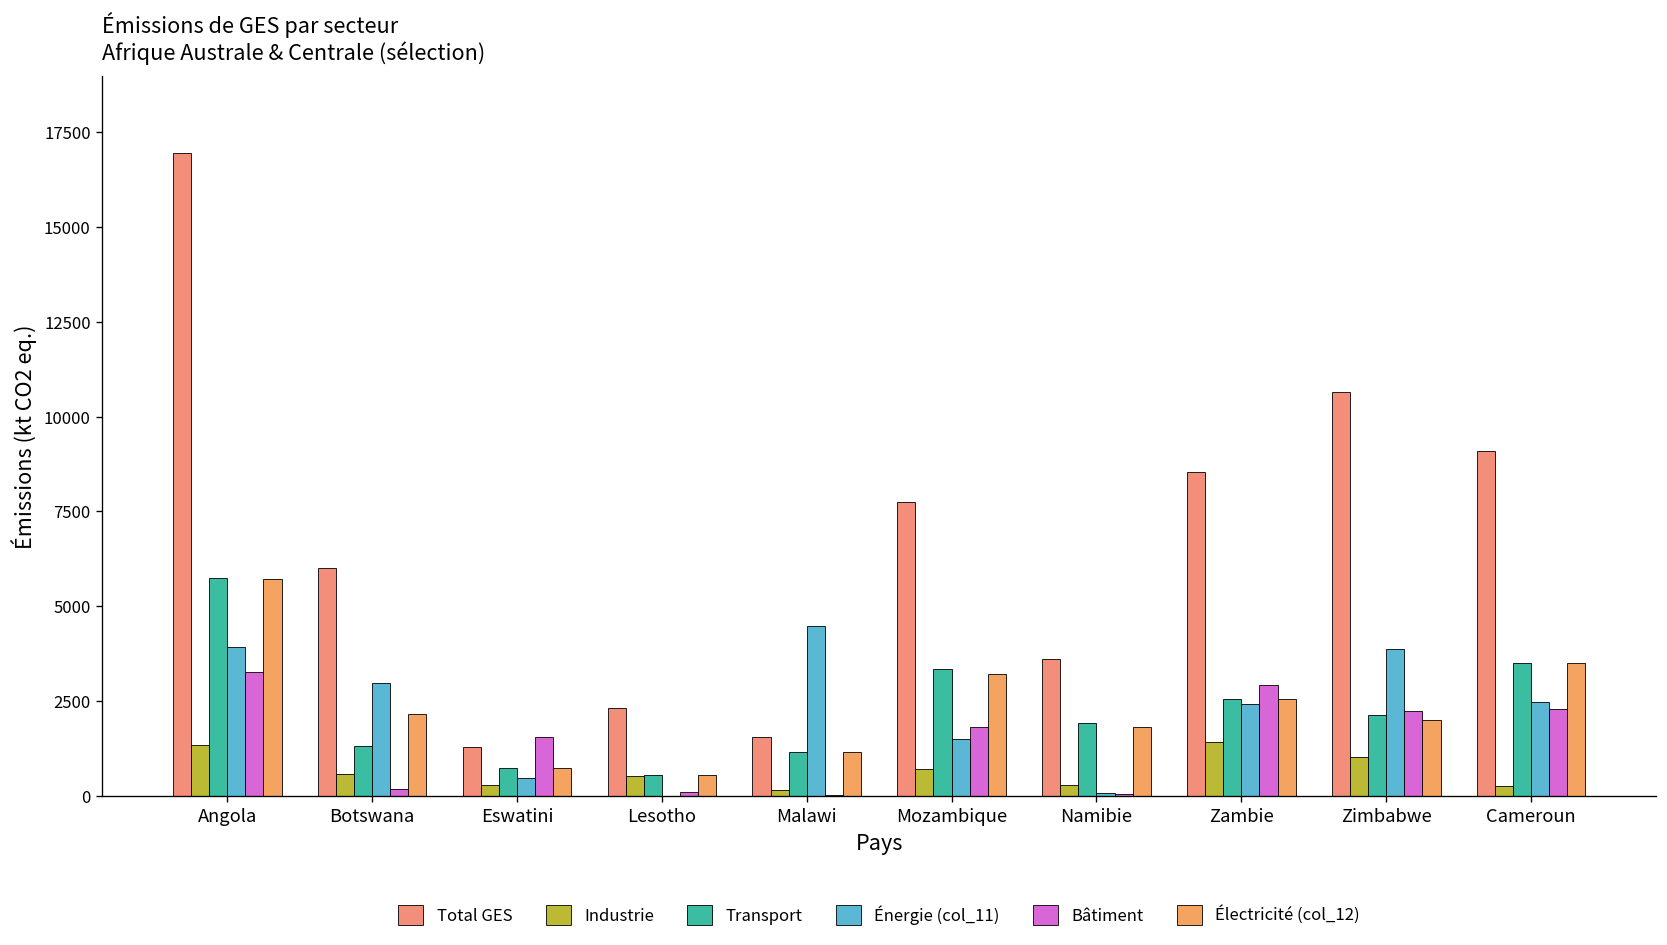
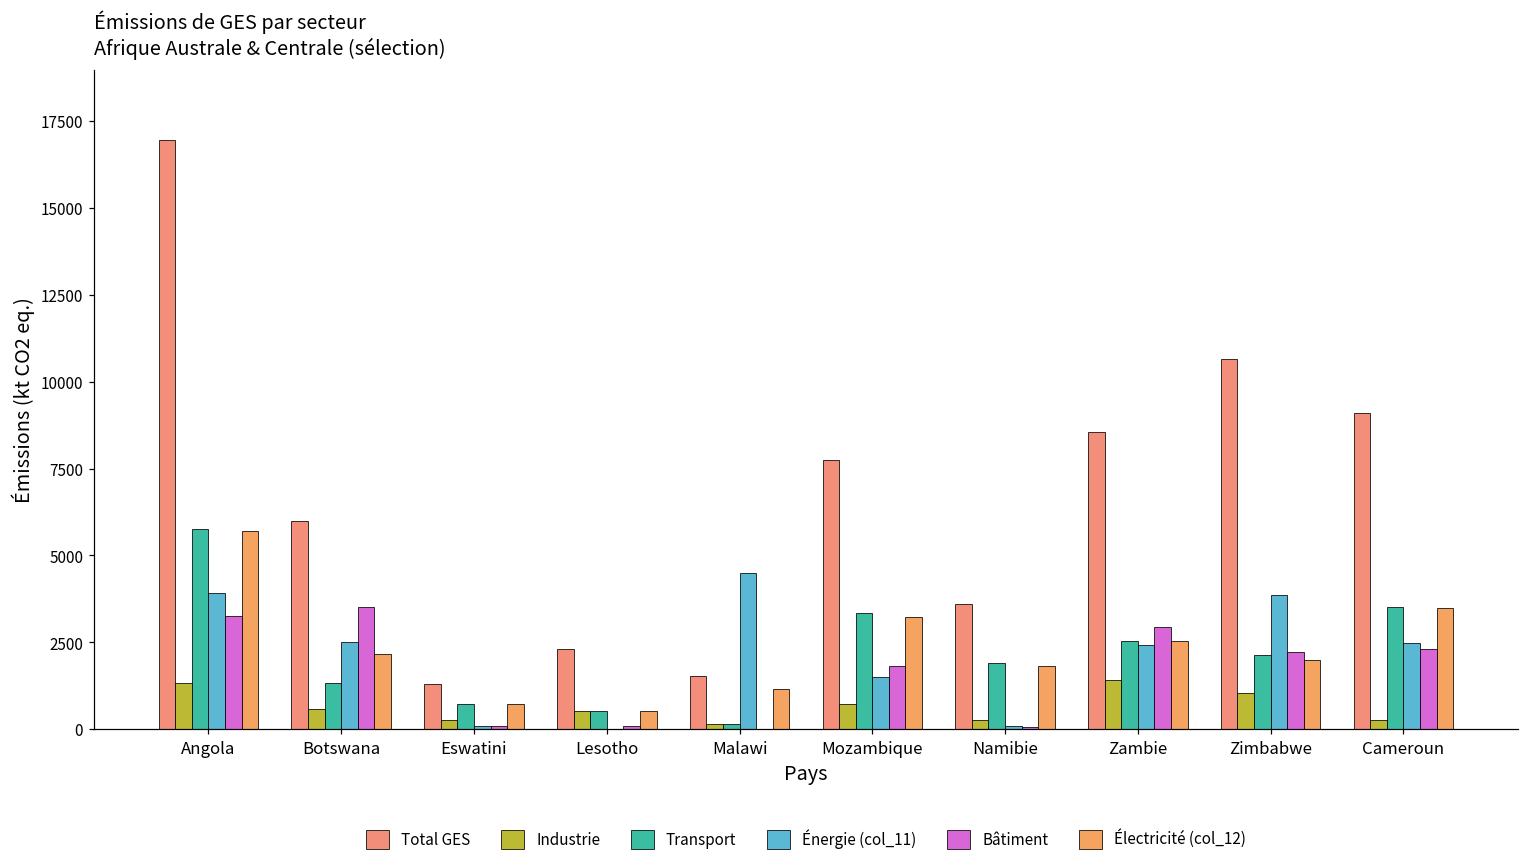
Énergie (col_11), Botswana: 3000 -> 2500
Bâtiment, Botswana: 200 -> 3500
Énergie (col_11), Eswatini: 500 -> 100
Bâtiment, Eswatini: 1600 -> 100
Transport, Malawi: 1200 -> 100
